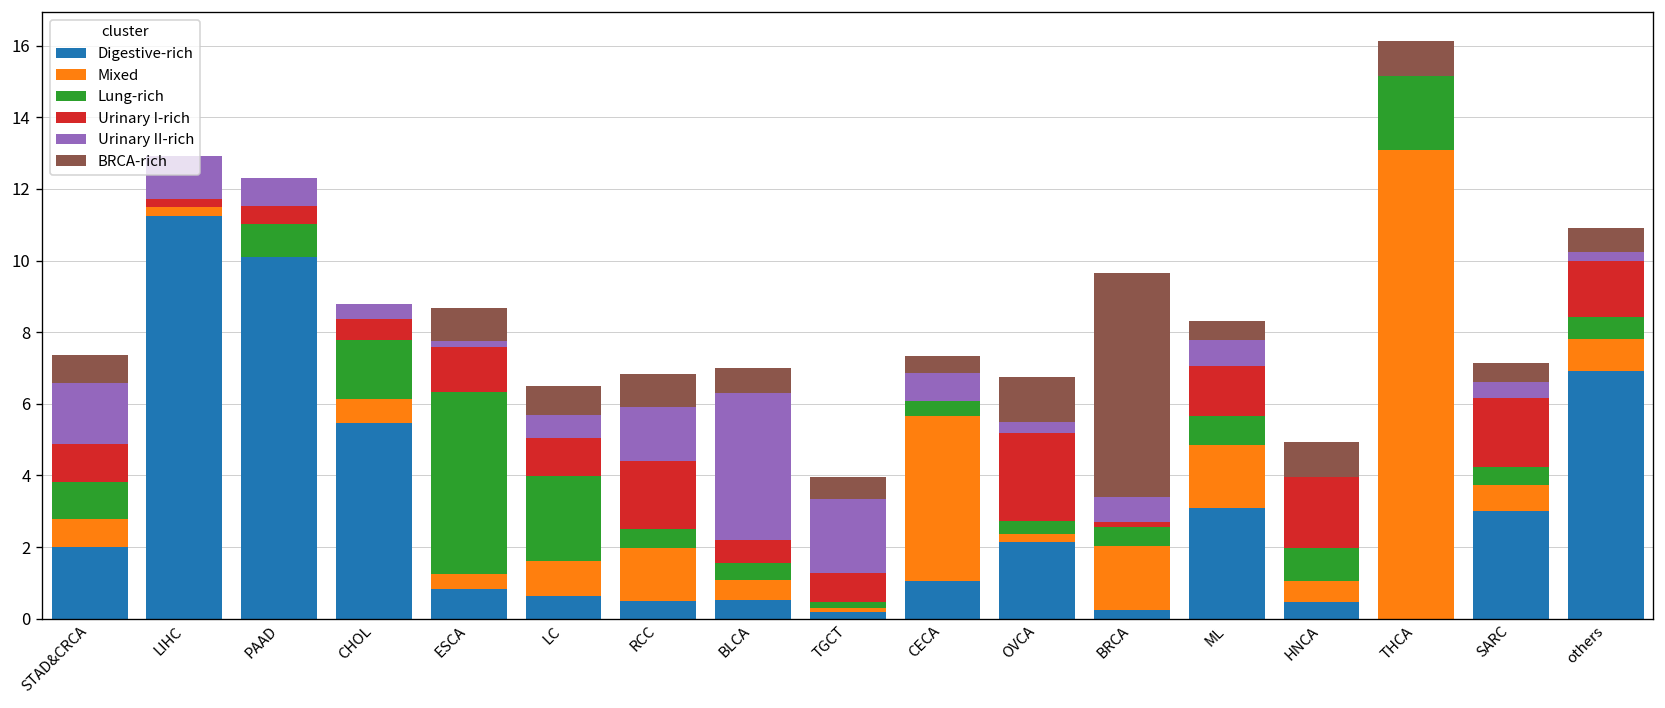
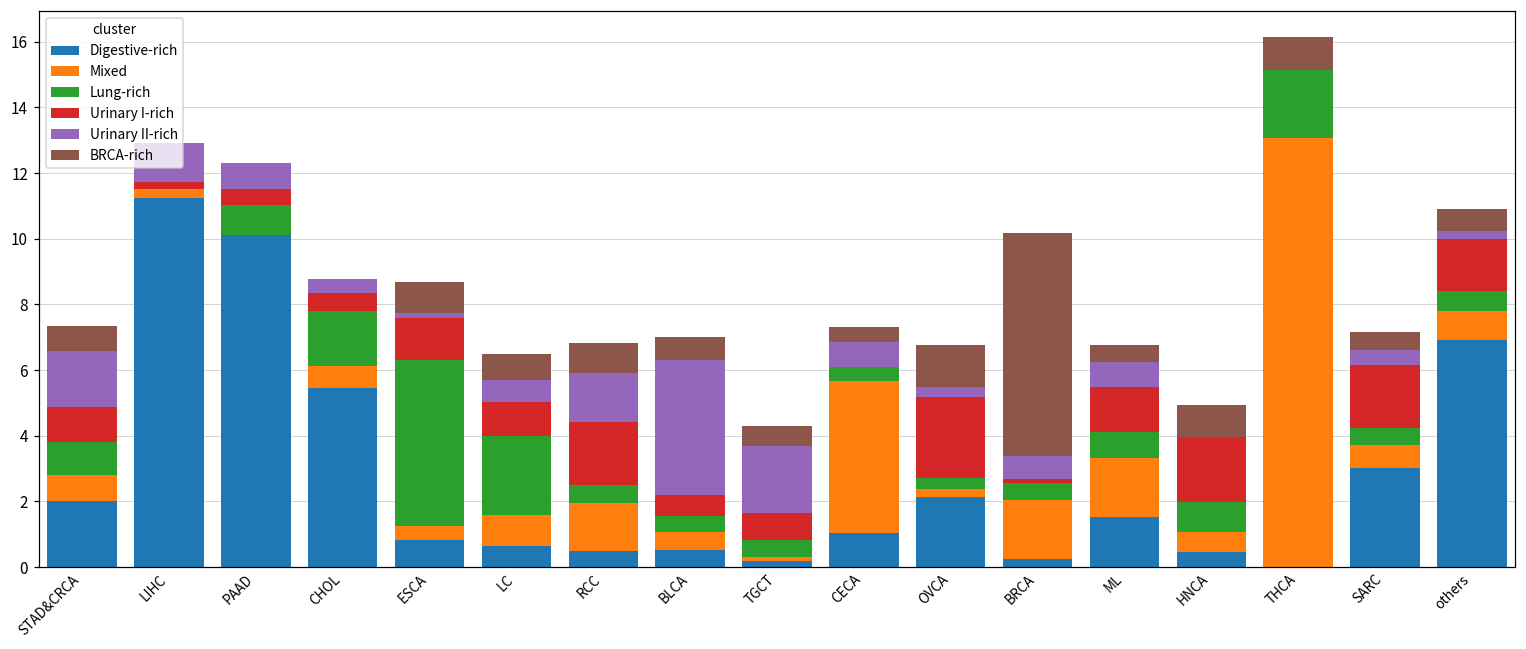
Lung-rich, TGCT: 0.2 -> 0.5
BRCA-rich, BRCA: 6.3 -> 6.8
Digestive-rich, ML: 3.1 -> 1.5
